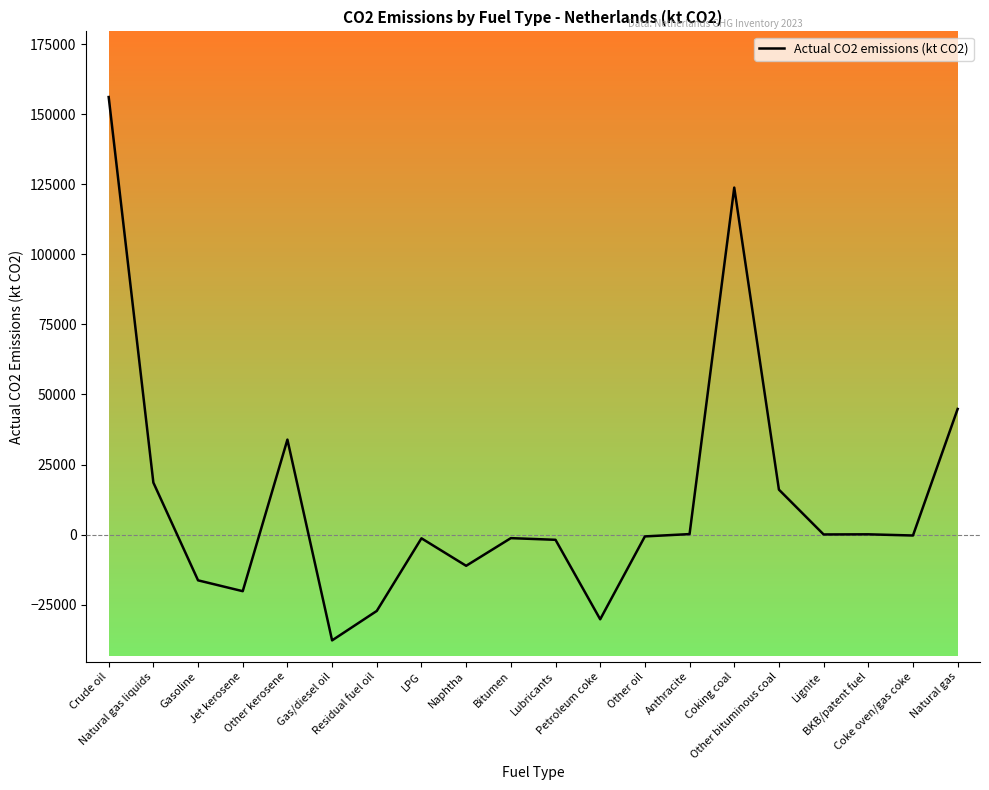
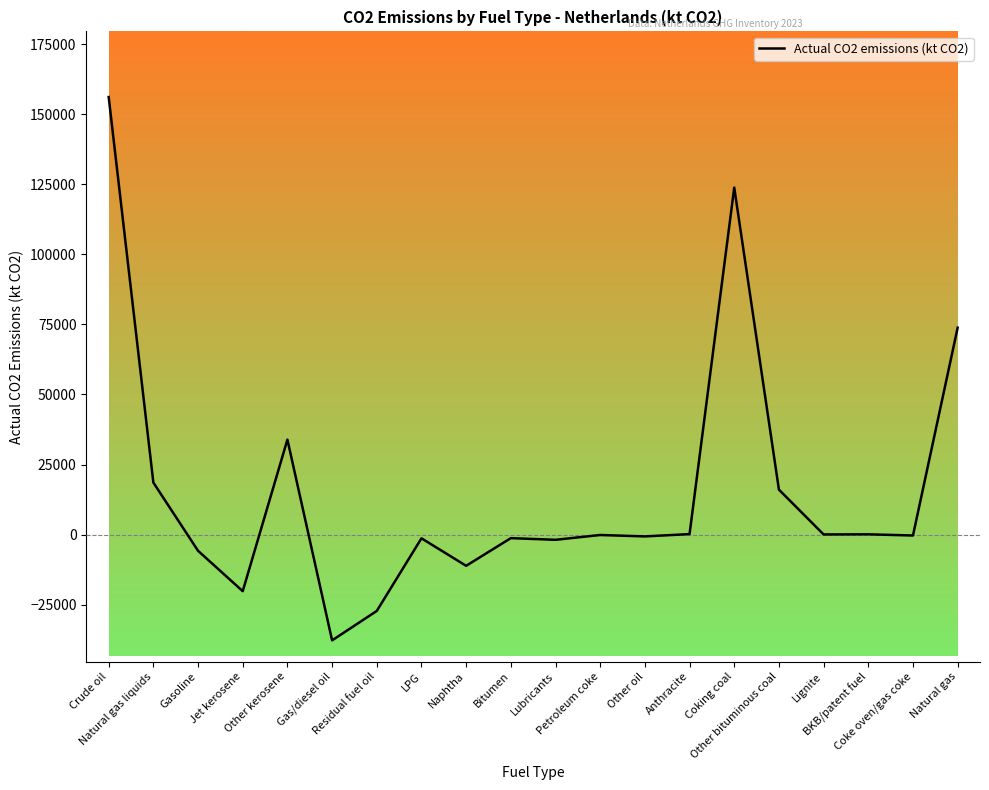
Gasoline: -16000 -> -6000
Petroleum coke: -30000 -> 0
Natural gas: 45000 -> 74000
